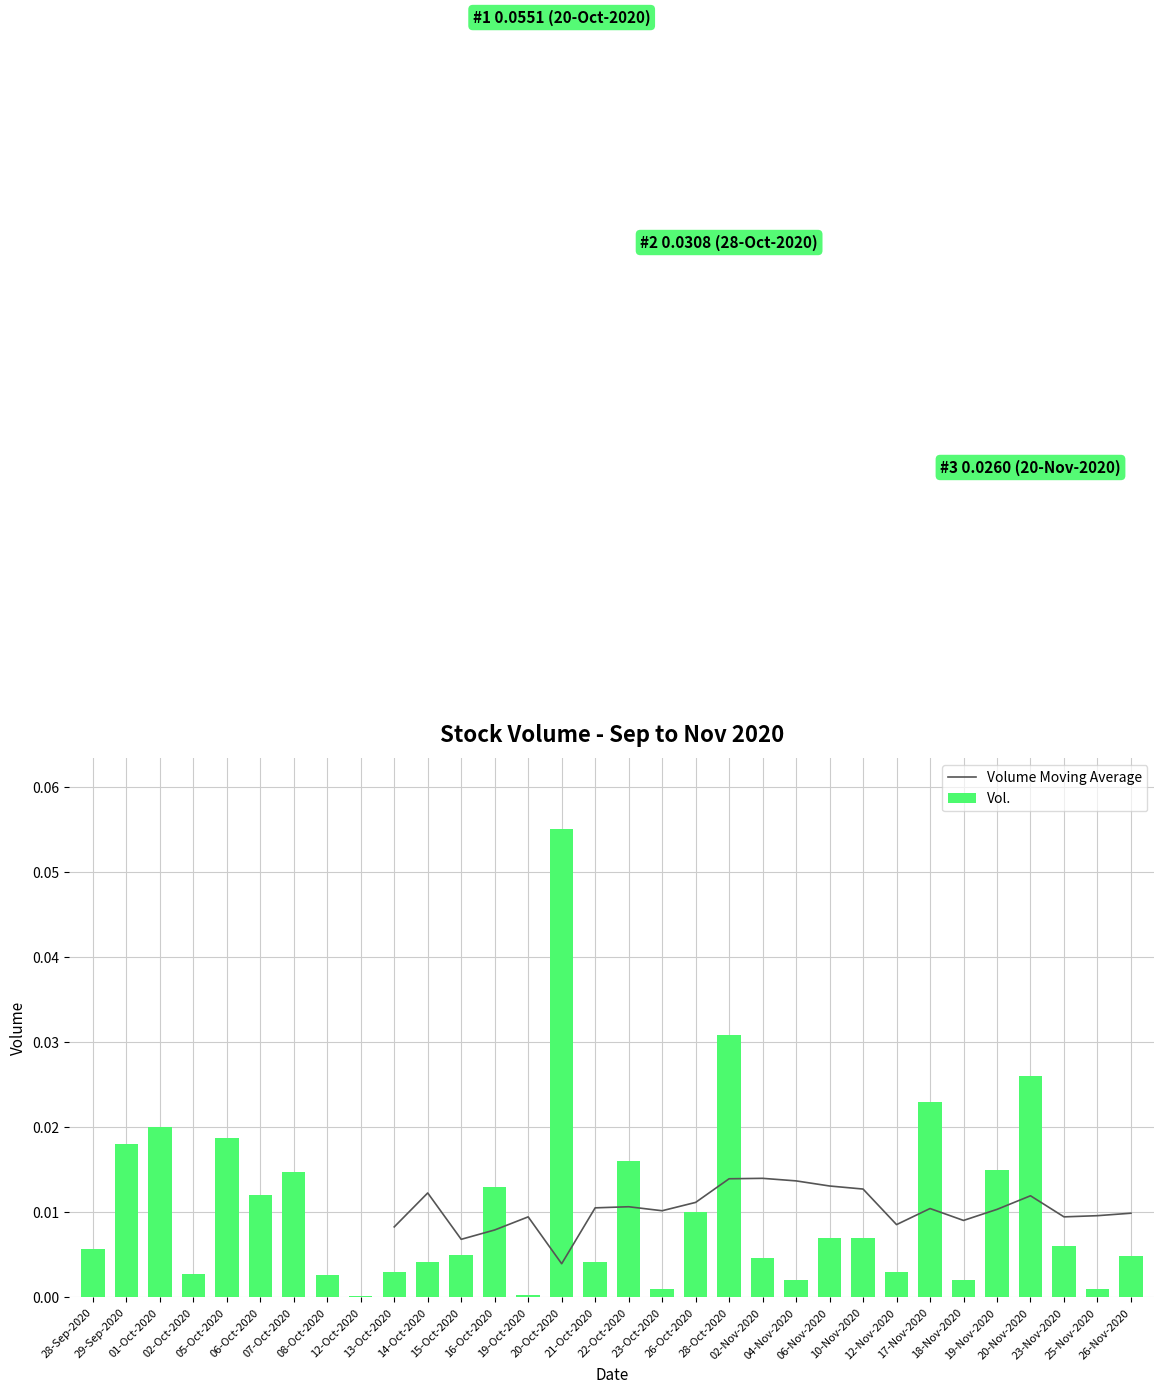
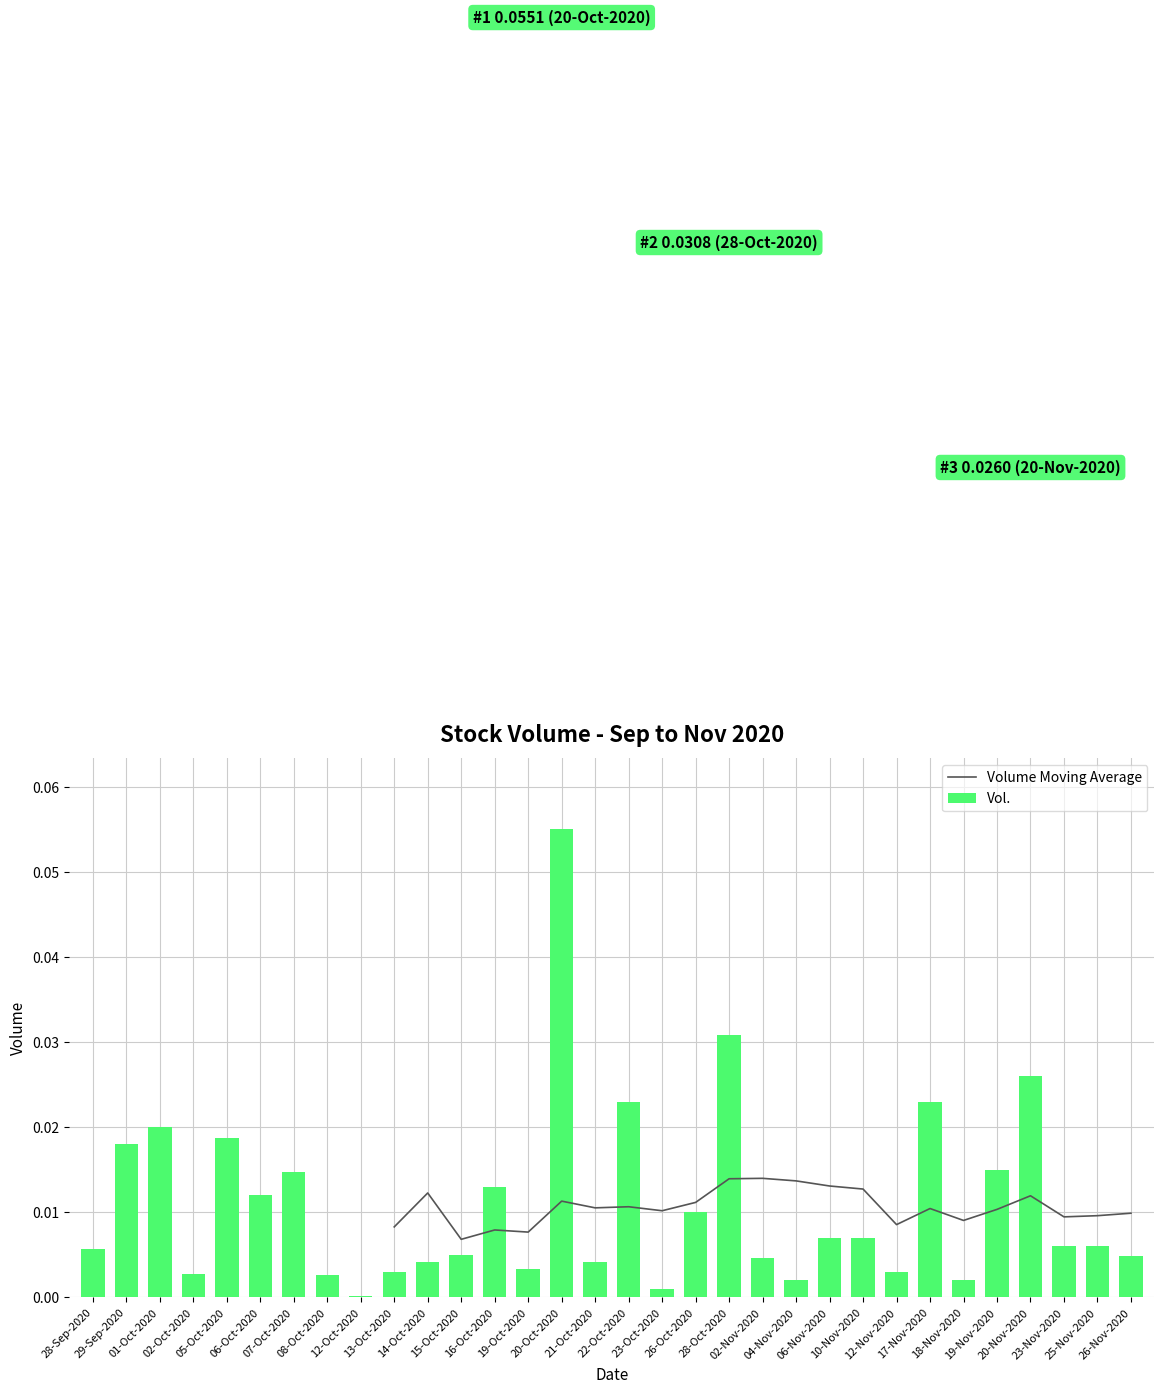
Volume Moving Average, 19-Oct-2020: 0.009 -> 0.008
Vol., 19-Oct-2020: 0.000 -> 0.003
Volume Moving Average, 20-Oct-2020: 0.004 -> 0.011
Vol., 22-Oct-2020: 0.016 -> 0.023
Vol., 25-Nov-2020: 0.001 -> 0.006
